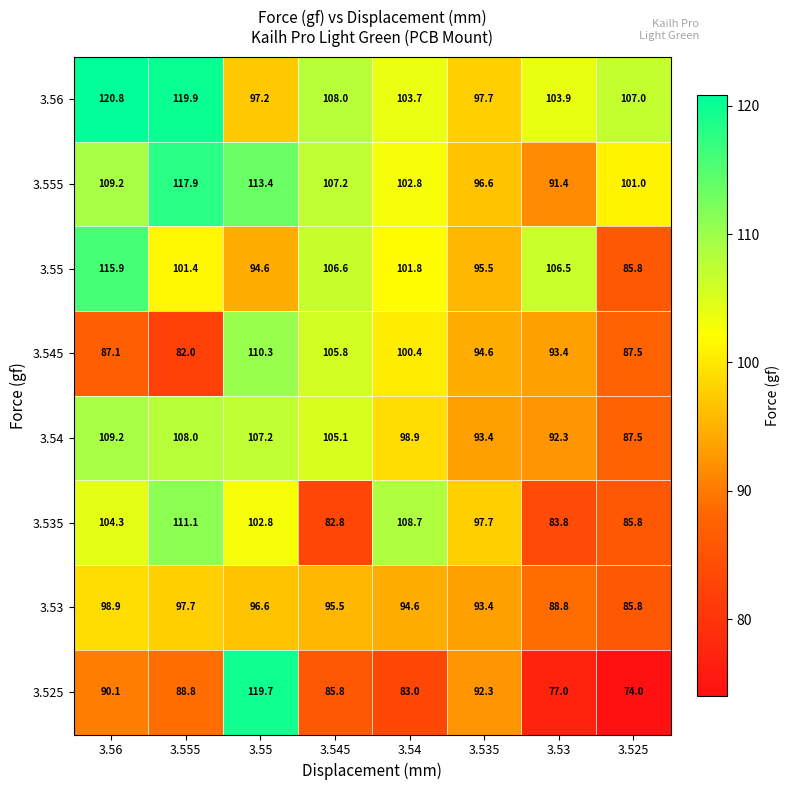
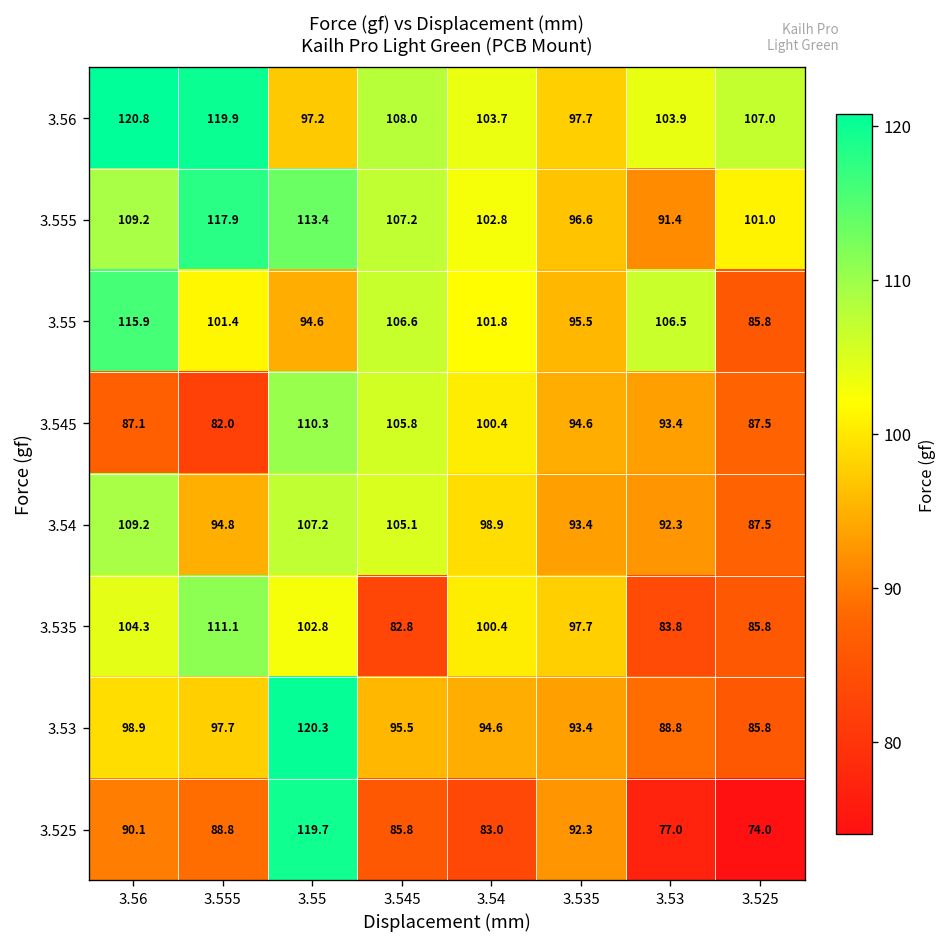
3.54, 3.555: 108.0 -> 94.8
3.535, 3.54: 108.7 -> 100.4
3.53, 3.55: 96.6 -> 120.3
